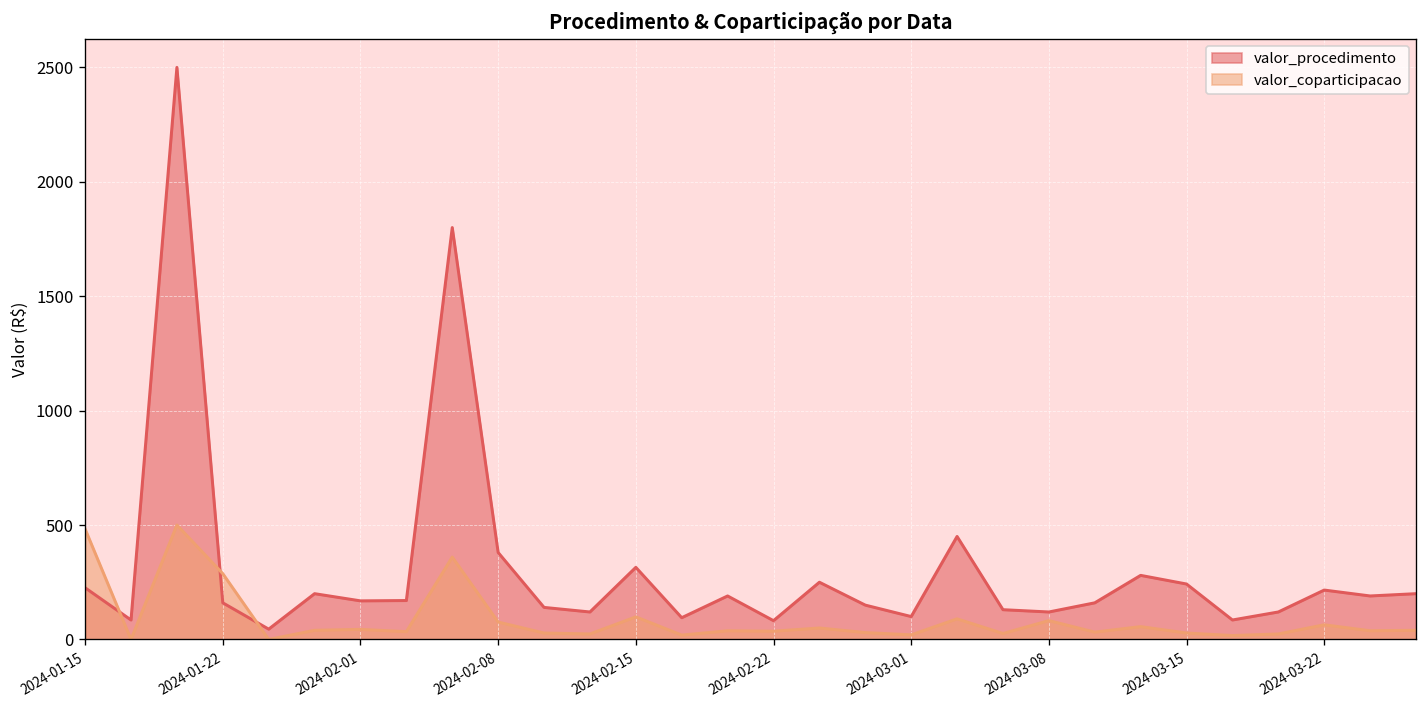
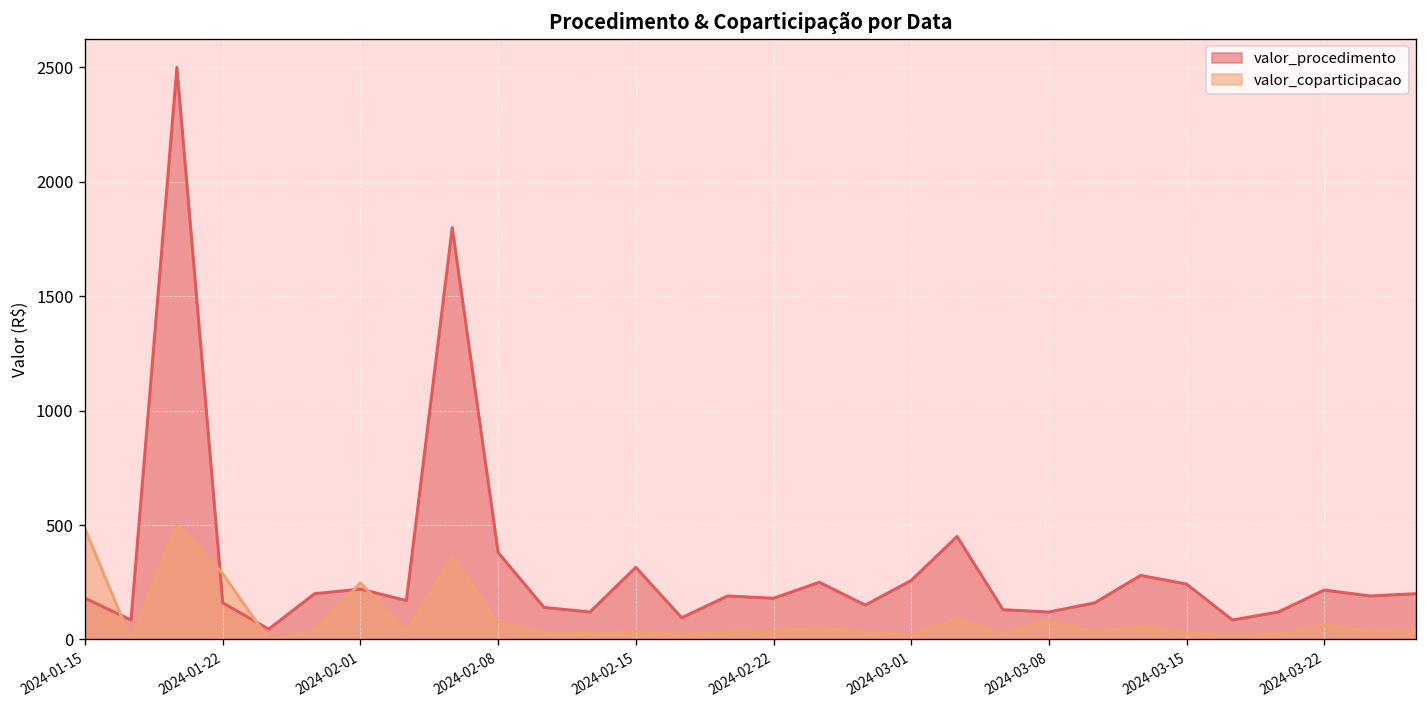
valor_procedimento, 2024-01-15: 230 -> 180
valor_procedimento, 2024-02-01: 170 -> 220
valor_coparticipacao, 2024-02-01: 40 -> 250
valor_coparticipacao, 2024-02-15: 100 -> 40
valor_procedimento, 2024-02-22: 80 -> 180
valor_procedimento, 2024-03-01: 100 -> 260
